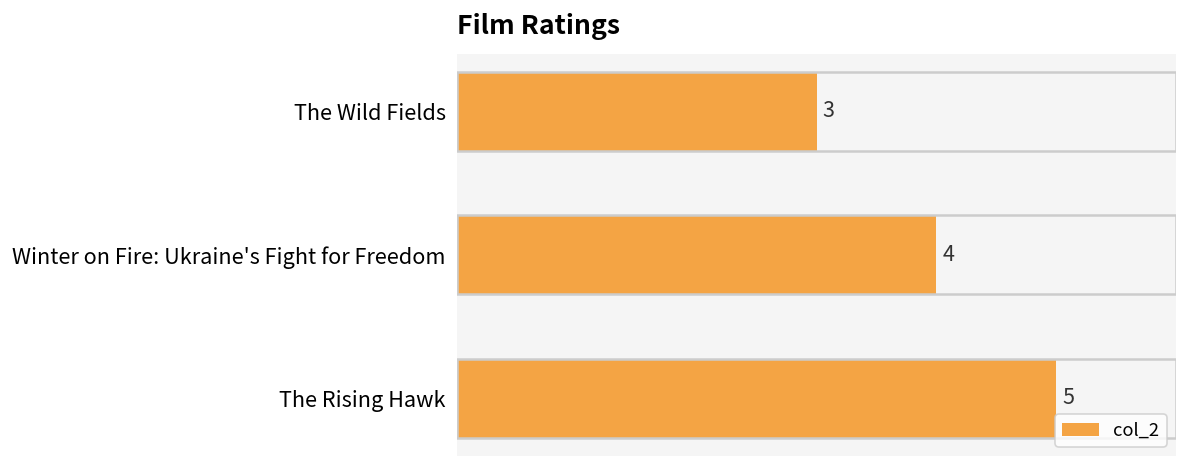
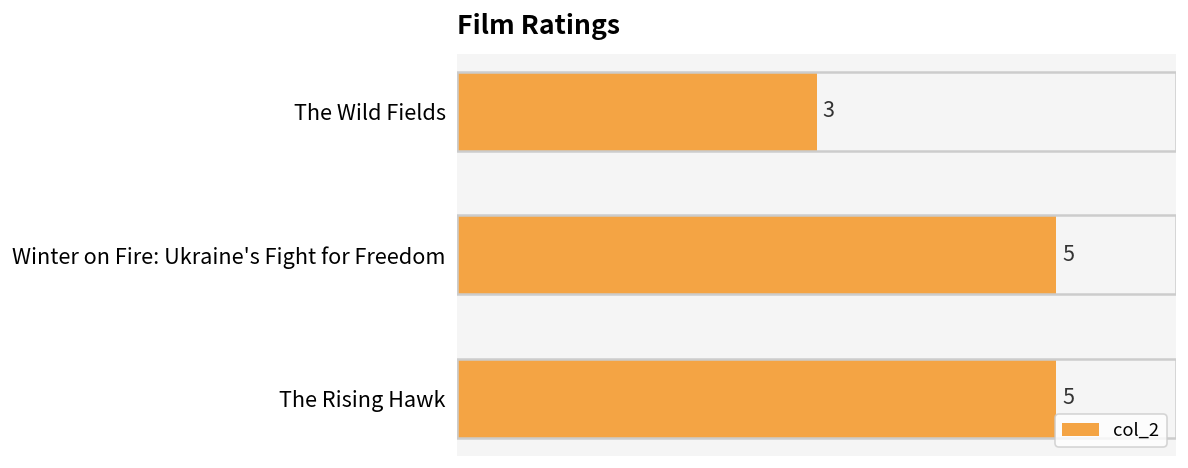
Winter on Fire: Ukraine's Fight for Freedom: 4 -> 5
